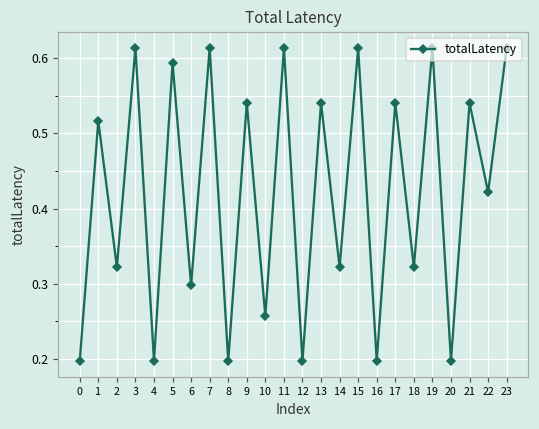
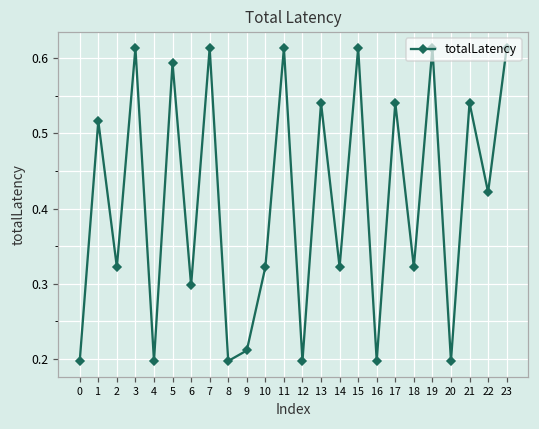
9: 0.54 -> 0.21
10: 0.26 -> 0.32
